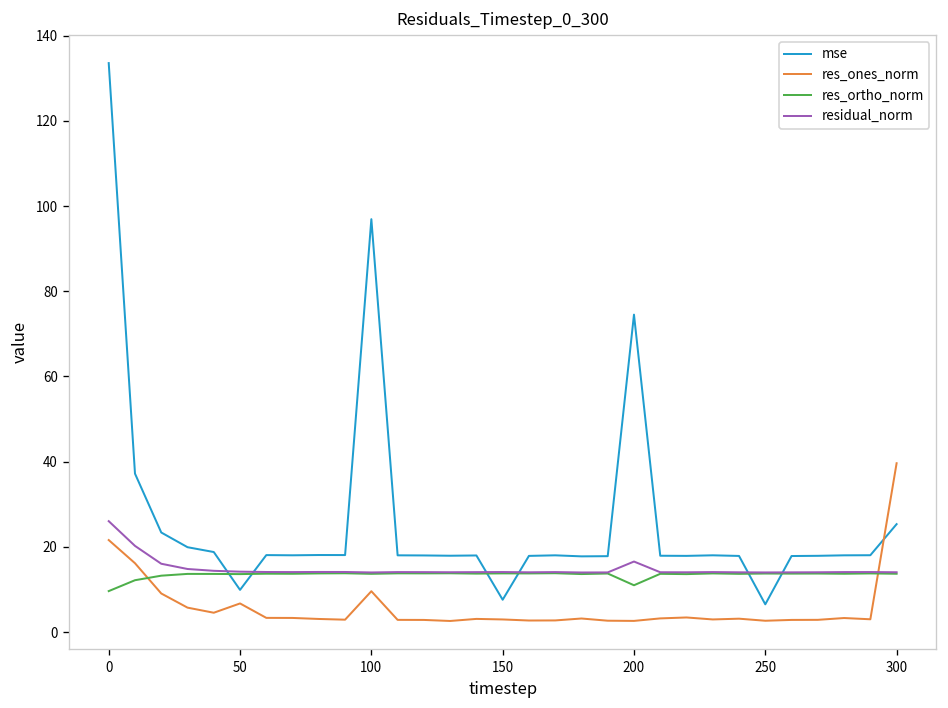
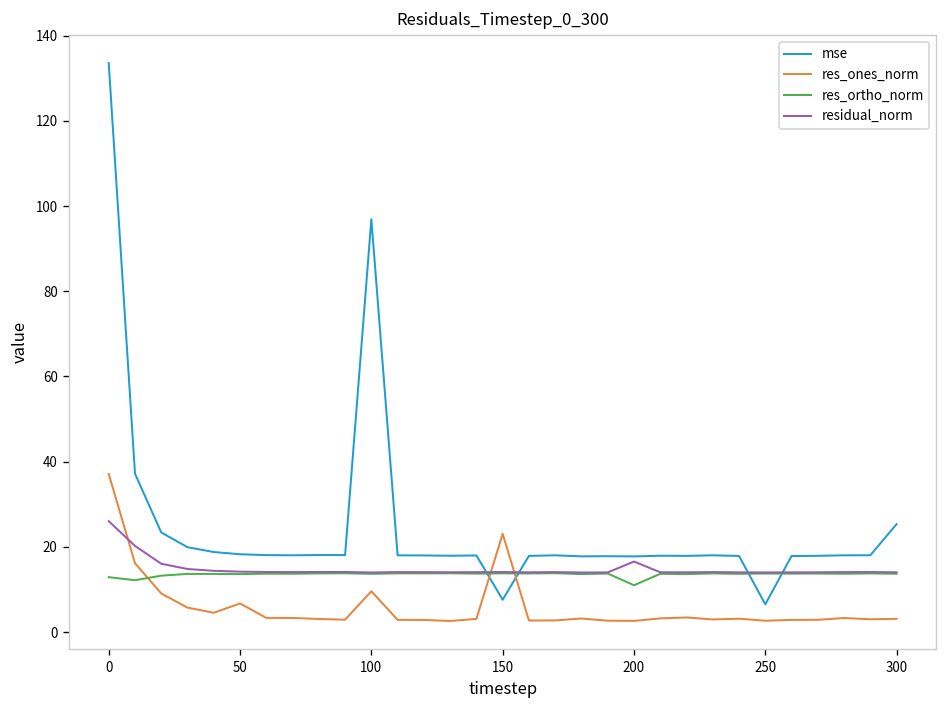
res_ones_norm, 0: 22 -> 37
res_ortho_norm, 0: 10 -> 13
mse, 50: 10 -> 18
res_ones_norm, 150: 3 -> 23
mse, 200: 75 -> 18
res_ones_norm, 300: 40 -> 3
